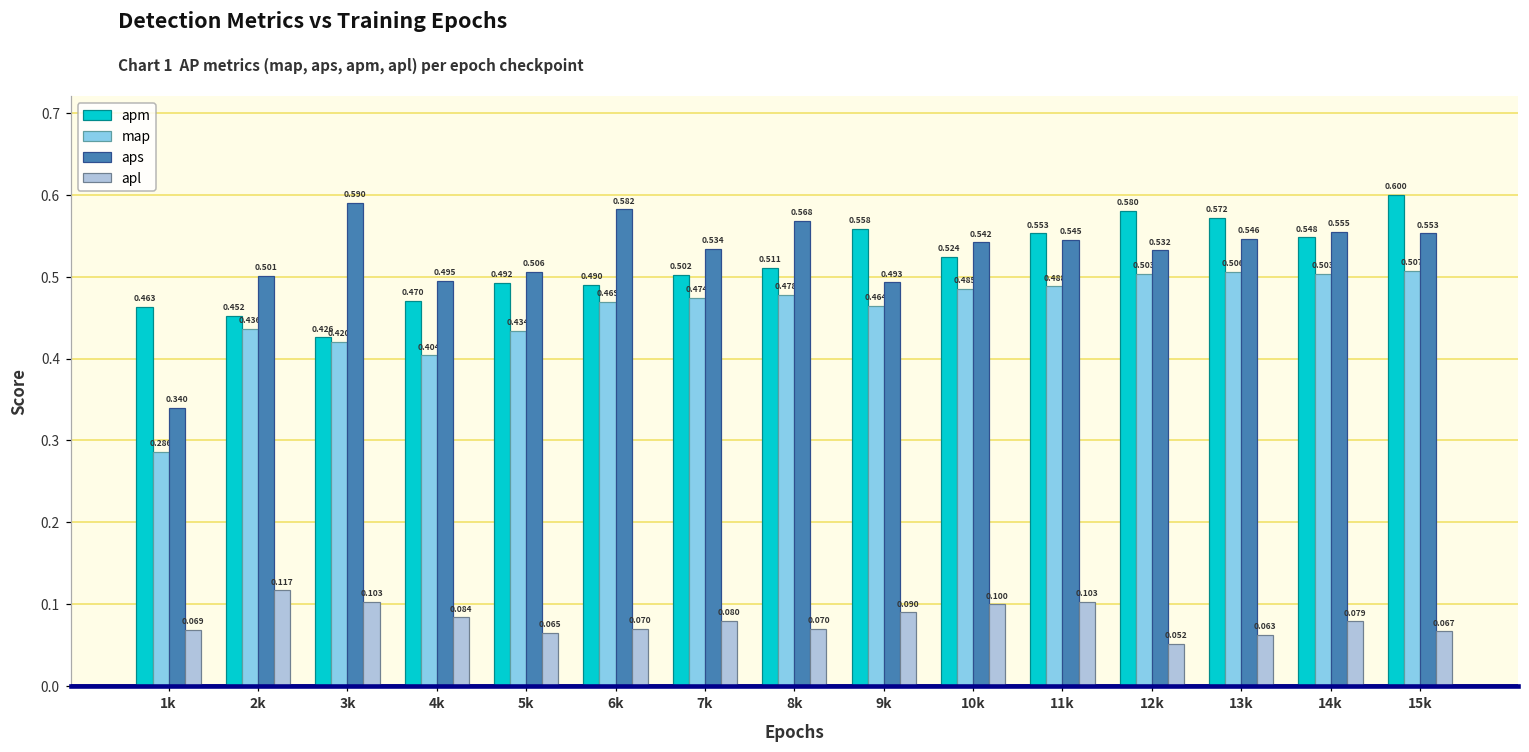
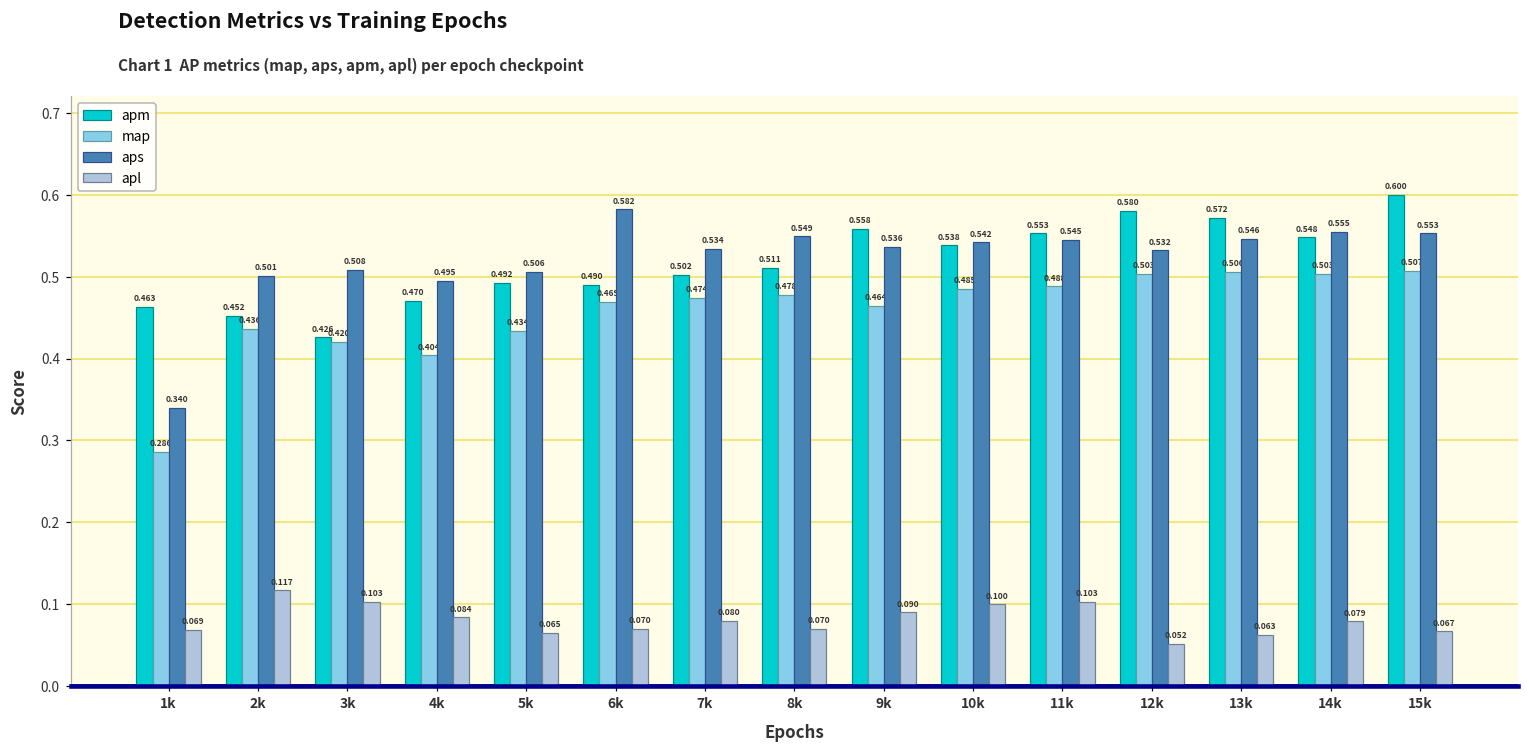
aps, 3k: 0.590 -> 0.508
aps, 8k: 0.568 -> 0.549
aps, 9k: 0.493 -> 0.536
apm, 10k: 0.524 -> 0.538
